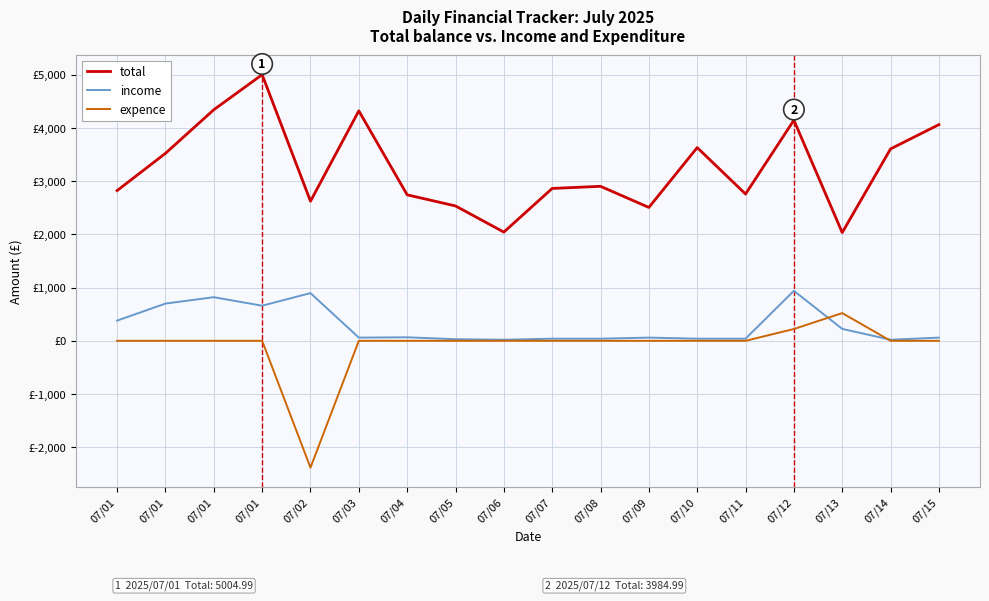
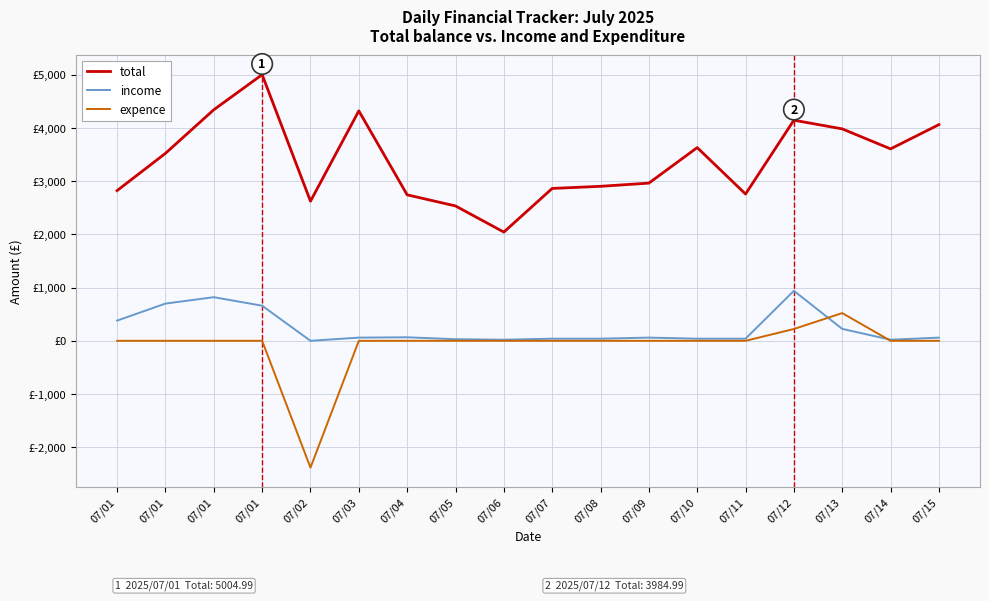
income, 07/02: £900 -> £0
total, 07/09: £2,500 -> £3,000
total, 07/13: £2,000 -> £4,000
